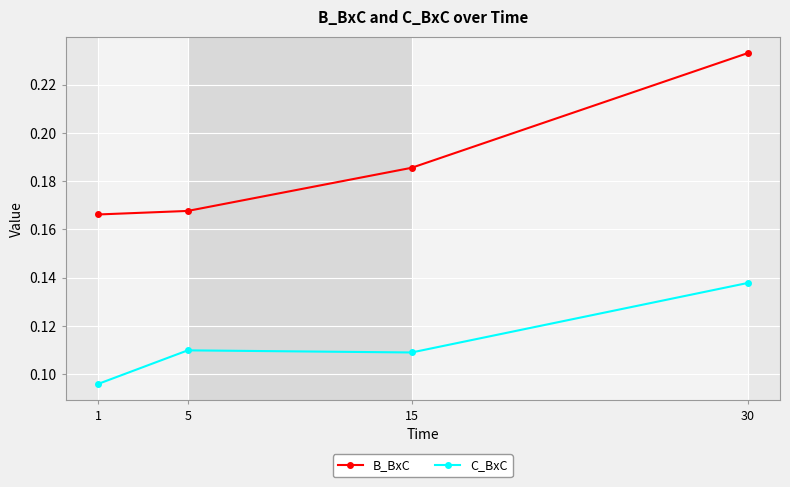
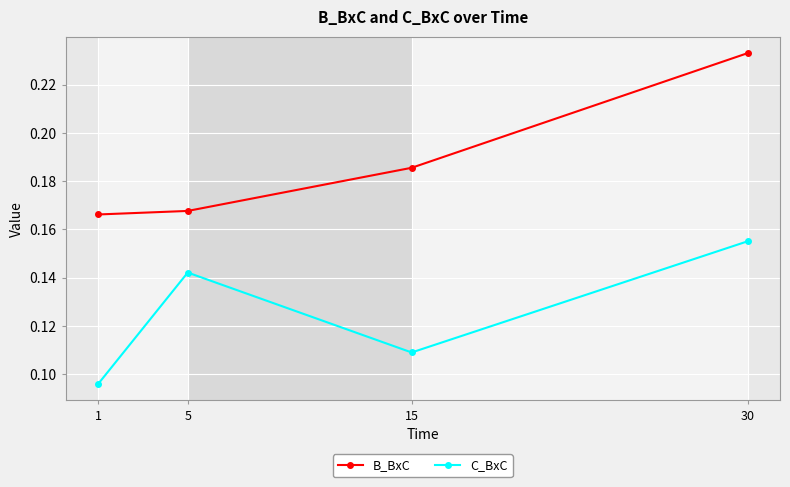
C_BxC, 5: 0.110 -> 0.142
C_BxC, 30: 0.138 -> 0.155
